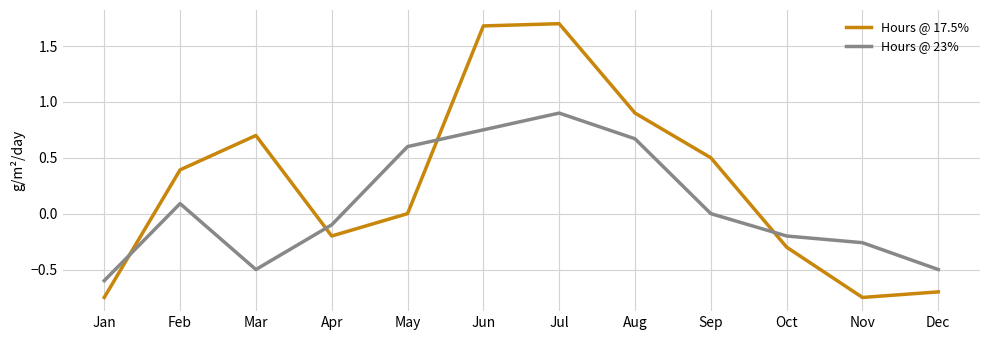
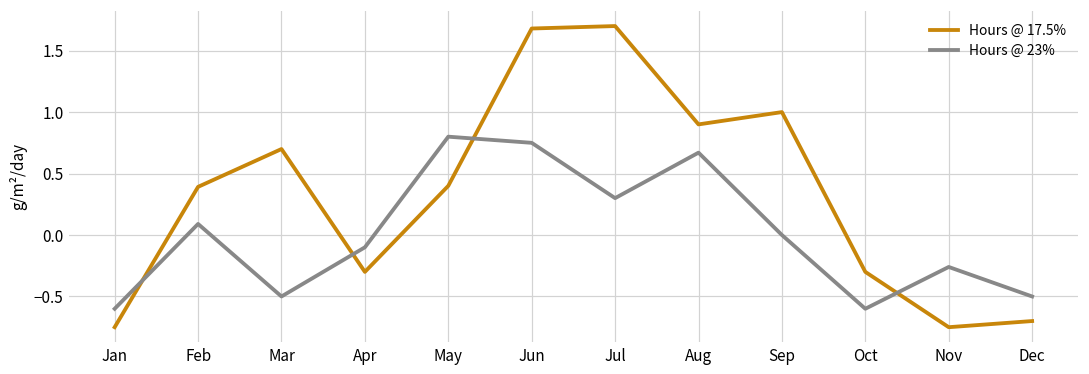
Hours @ 17.5%, Apr: -0.2 -> -0.3
Hours @ 17.5%, May: 0.0 -> 0.4
Hours @ 23%, May: 0.6 -> 0.8
Hours @ 23%, Jul: 0.9 -> 0.3
Hours @ 17.5%, Sep: 0.5 -> 1.0
Hours @ 23%, Oct: -0.2 -> -0.6
